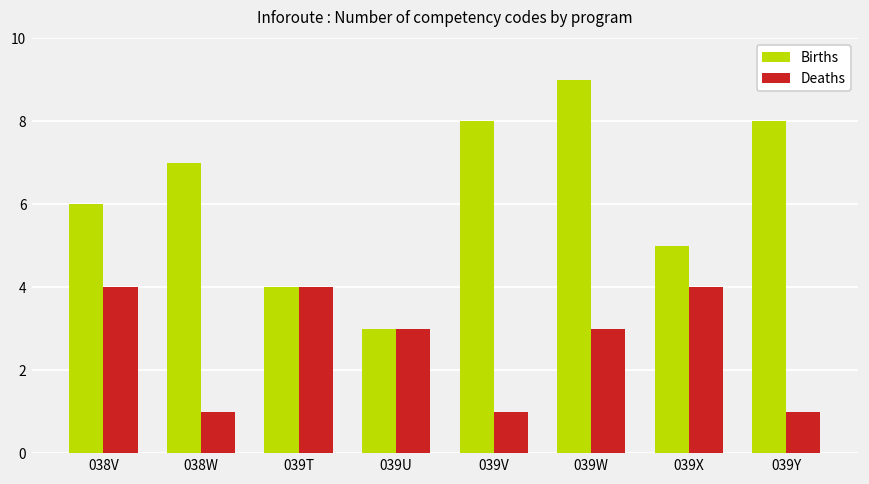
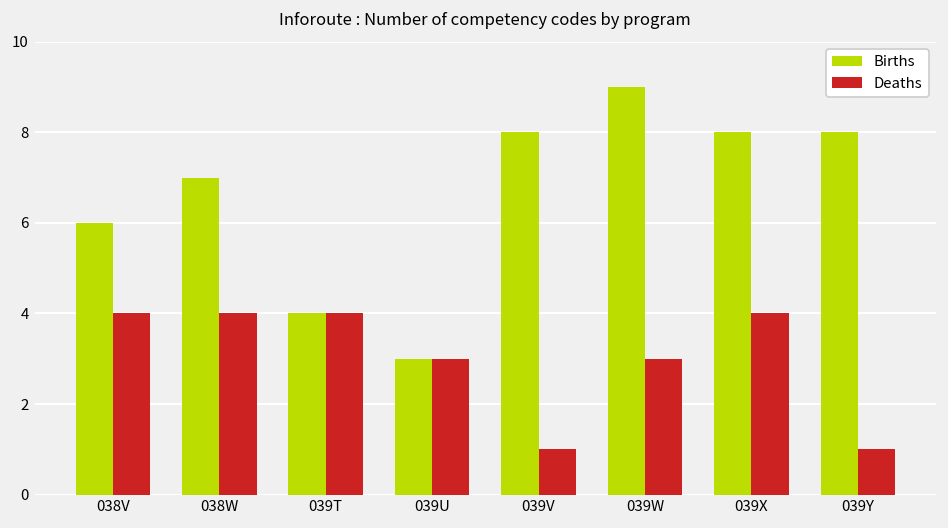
Deaths, 038W: 1 -> 4
Births, 039X: 5 -> 8
